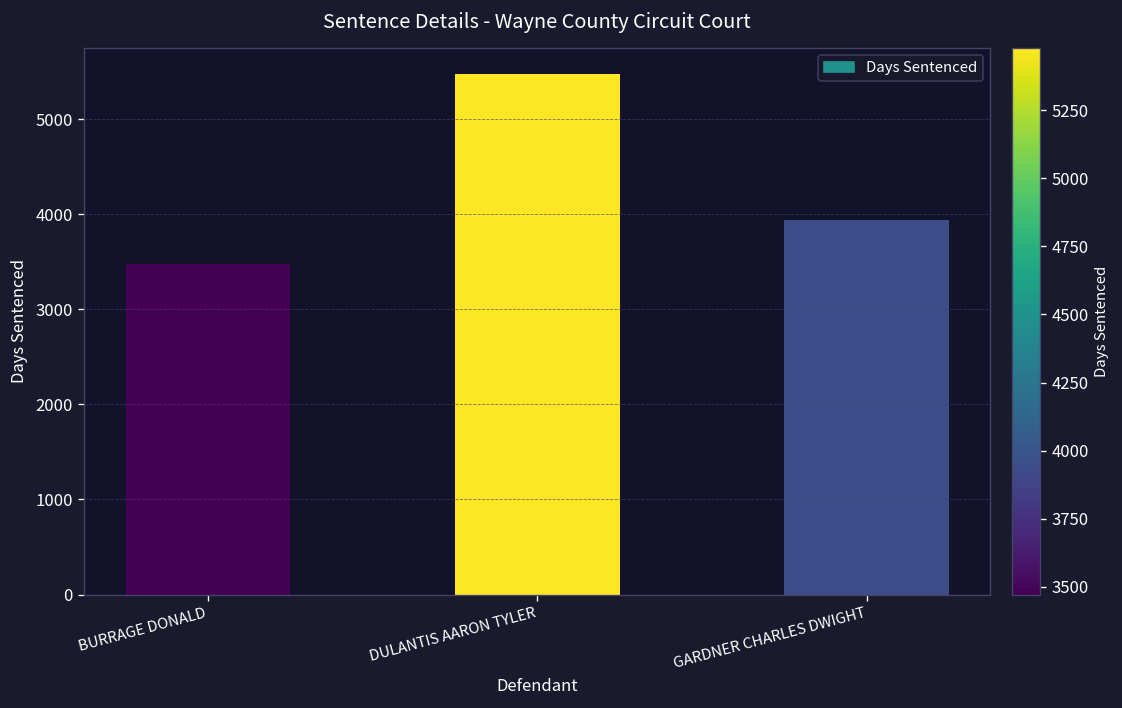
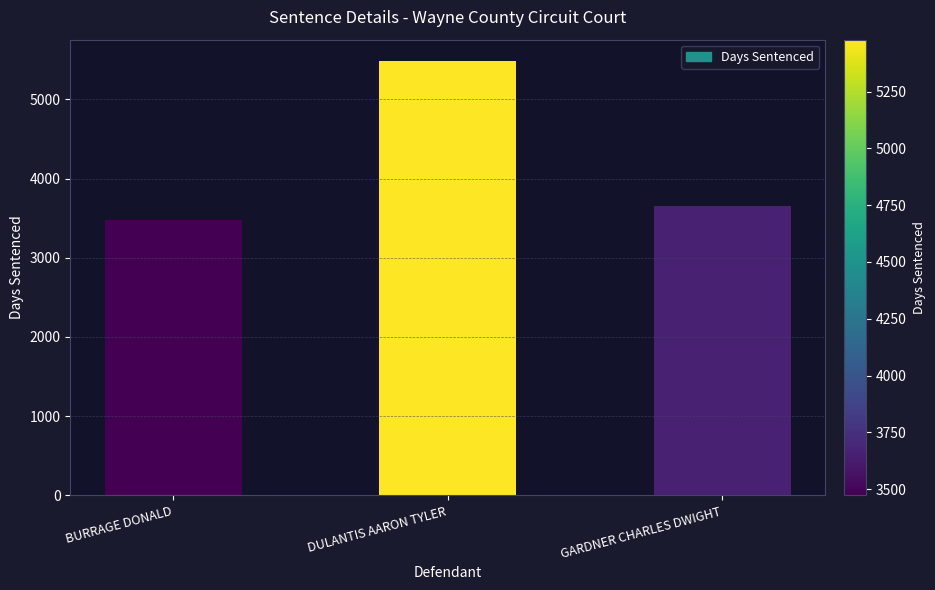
GARDNER CHARLES DWIGHT: 3900 -> 3700
